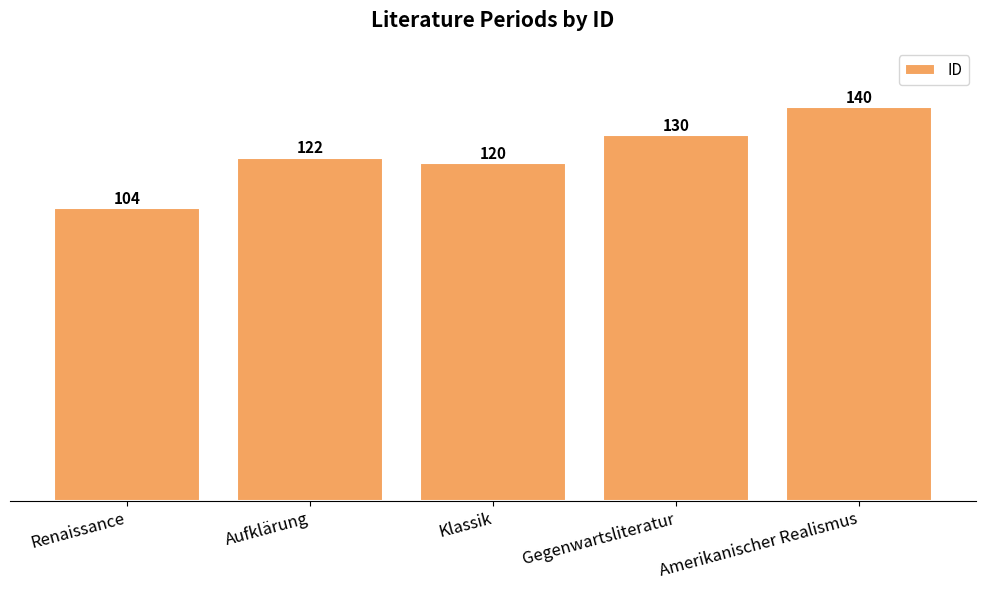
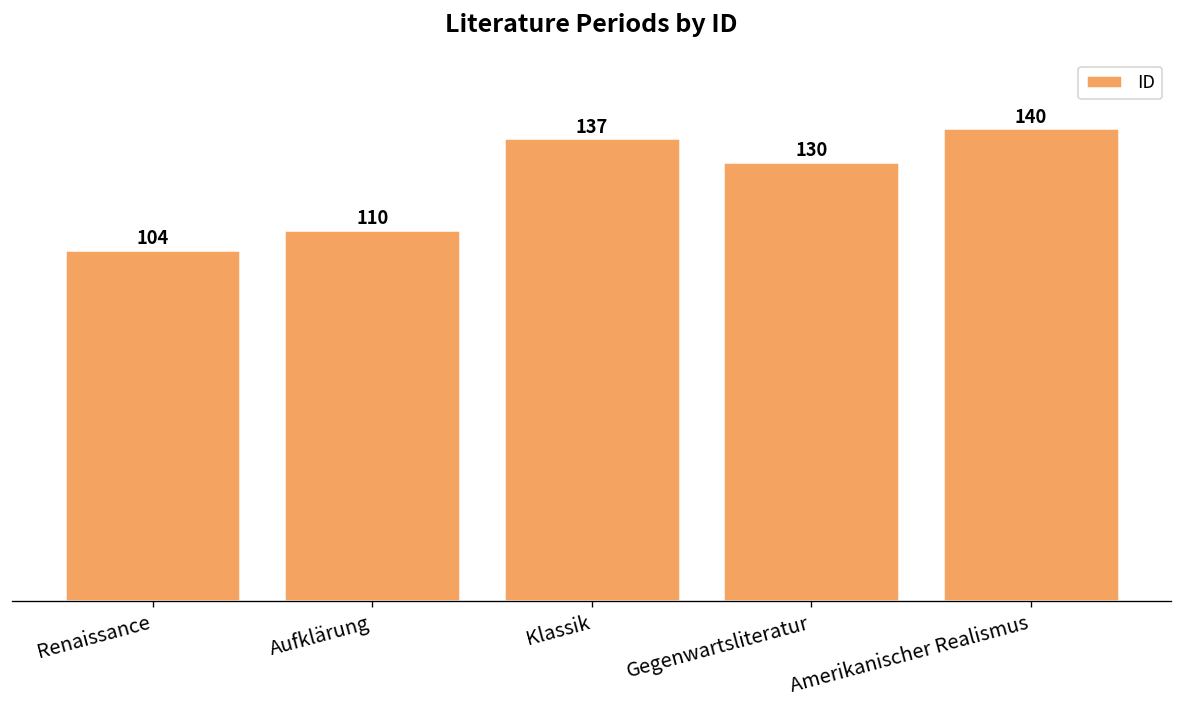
Aufklärung: 122 -> 110
Klassik: 120 -> 137
